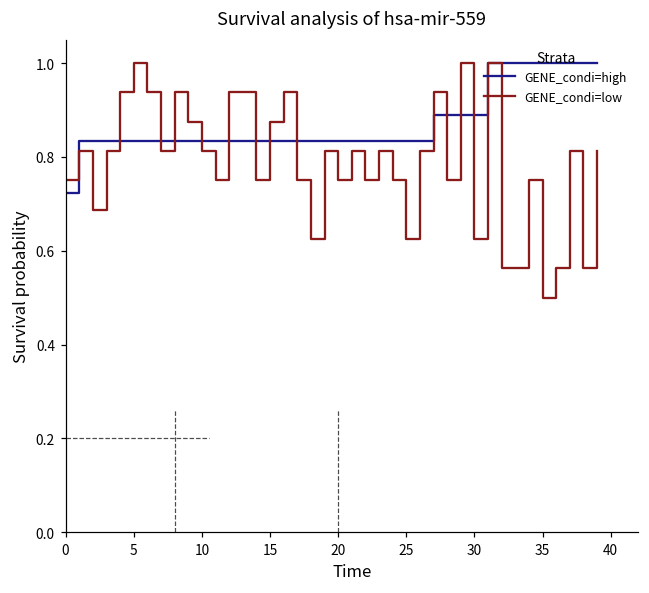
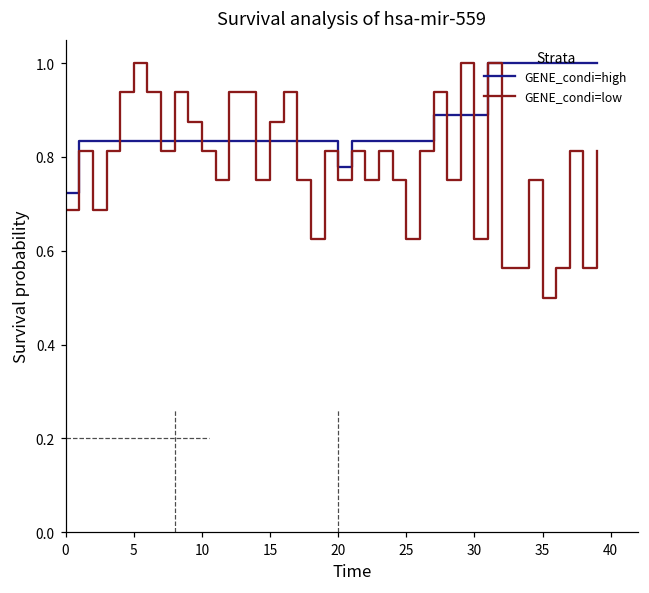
GENE_condi=low, 0: 0.75 -> 0.69
GENE_condi=high, 20: 0.83 -> 0.78
